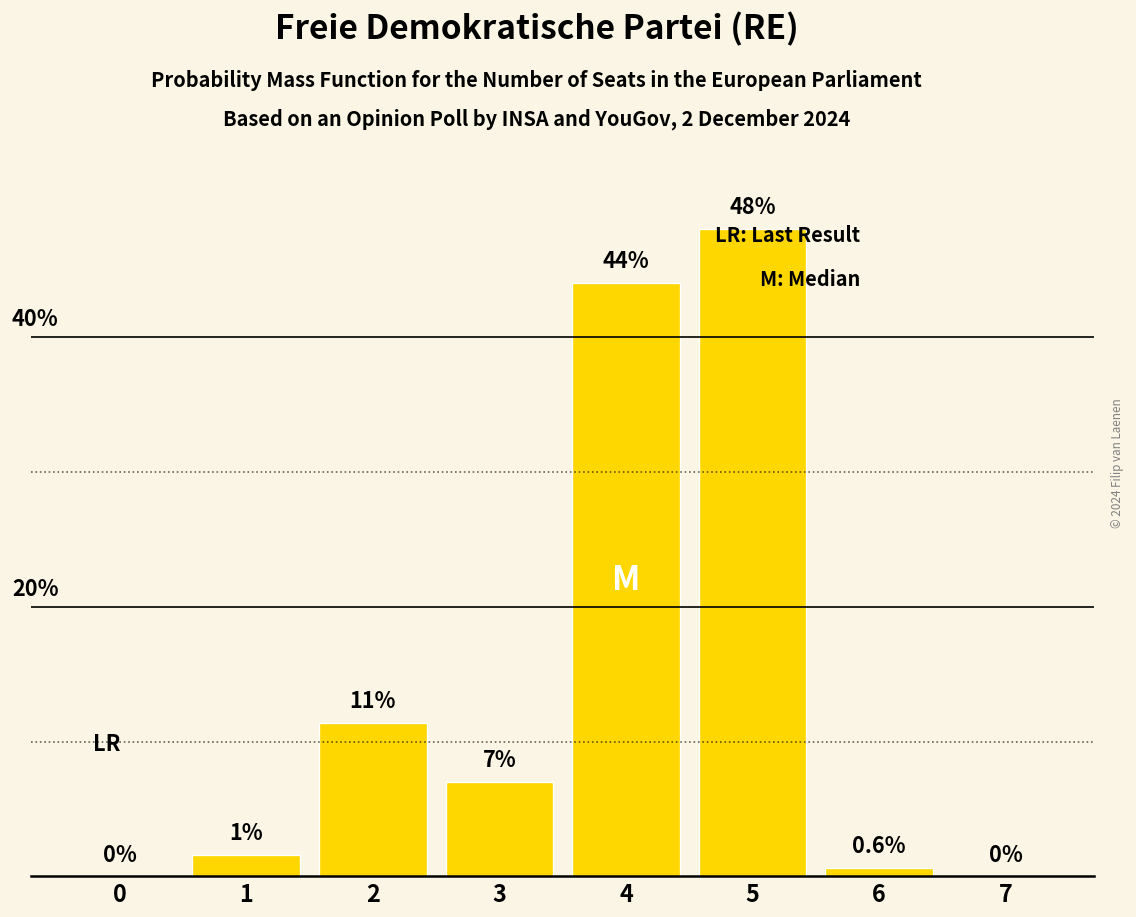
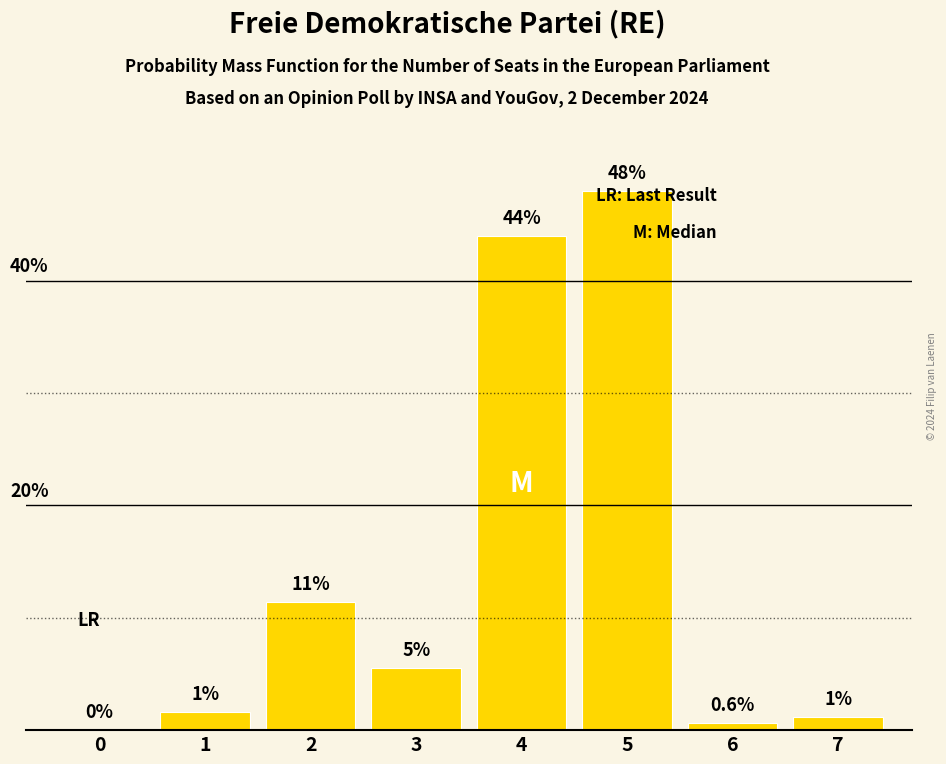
3: 7% -> 5%
7: 0% -> 1%
